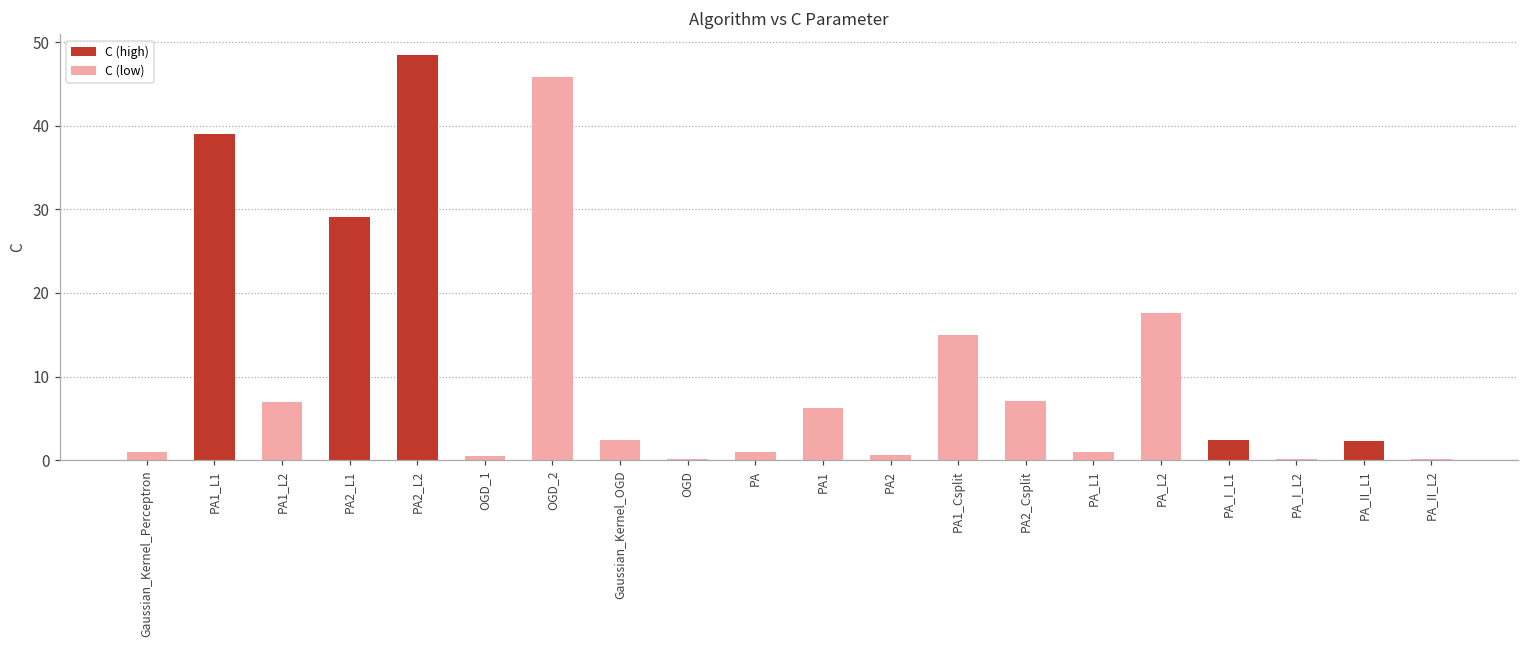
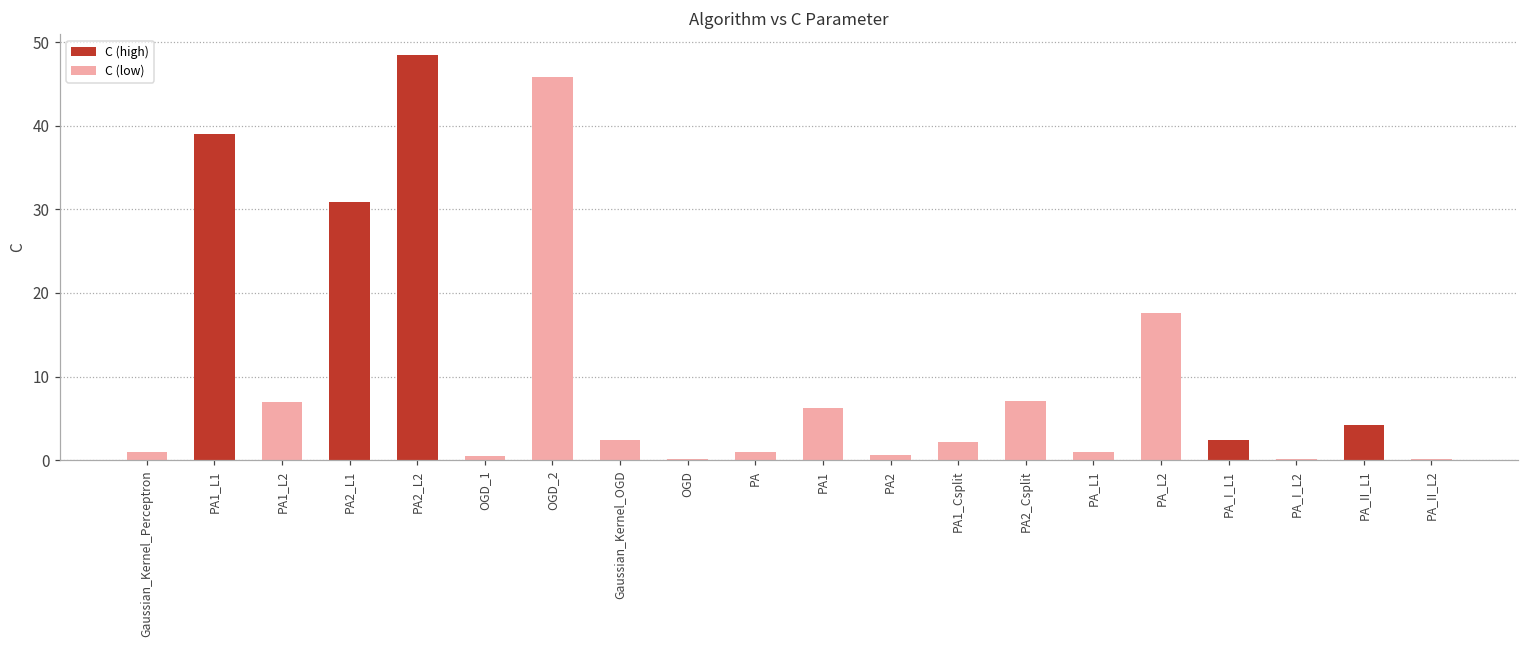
PA2_L1: 29 -> 31
PA1_Csplit: 15 -> 2
PA_II_L1: 2 -> 4
